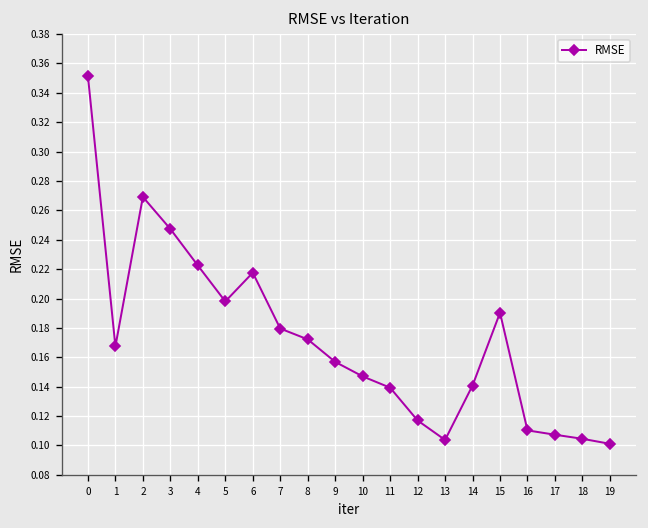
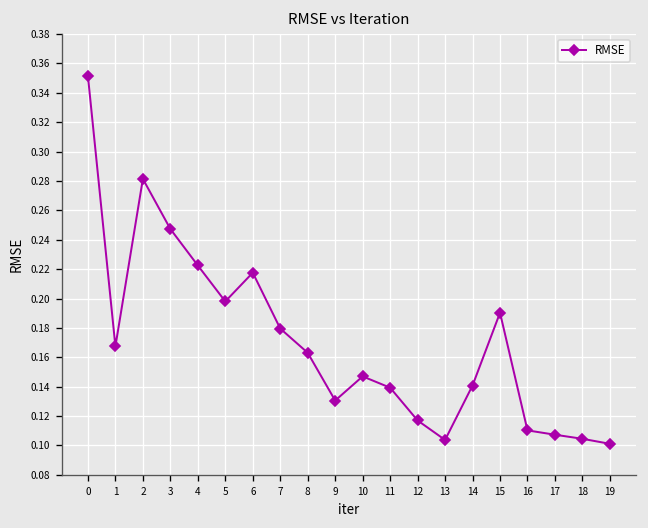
2: 0.269 -> 0.281
8: 0.172 -> 0.163
9: 0.157 -> 0.131
